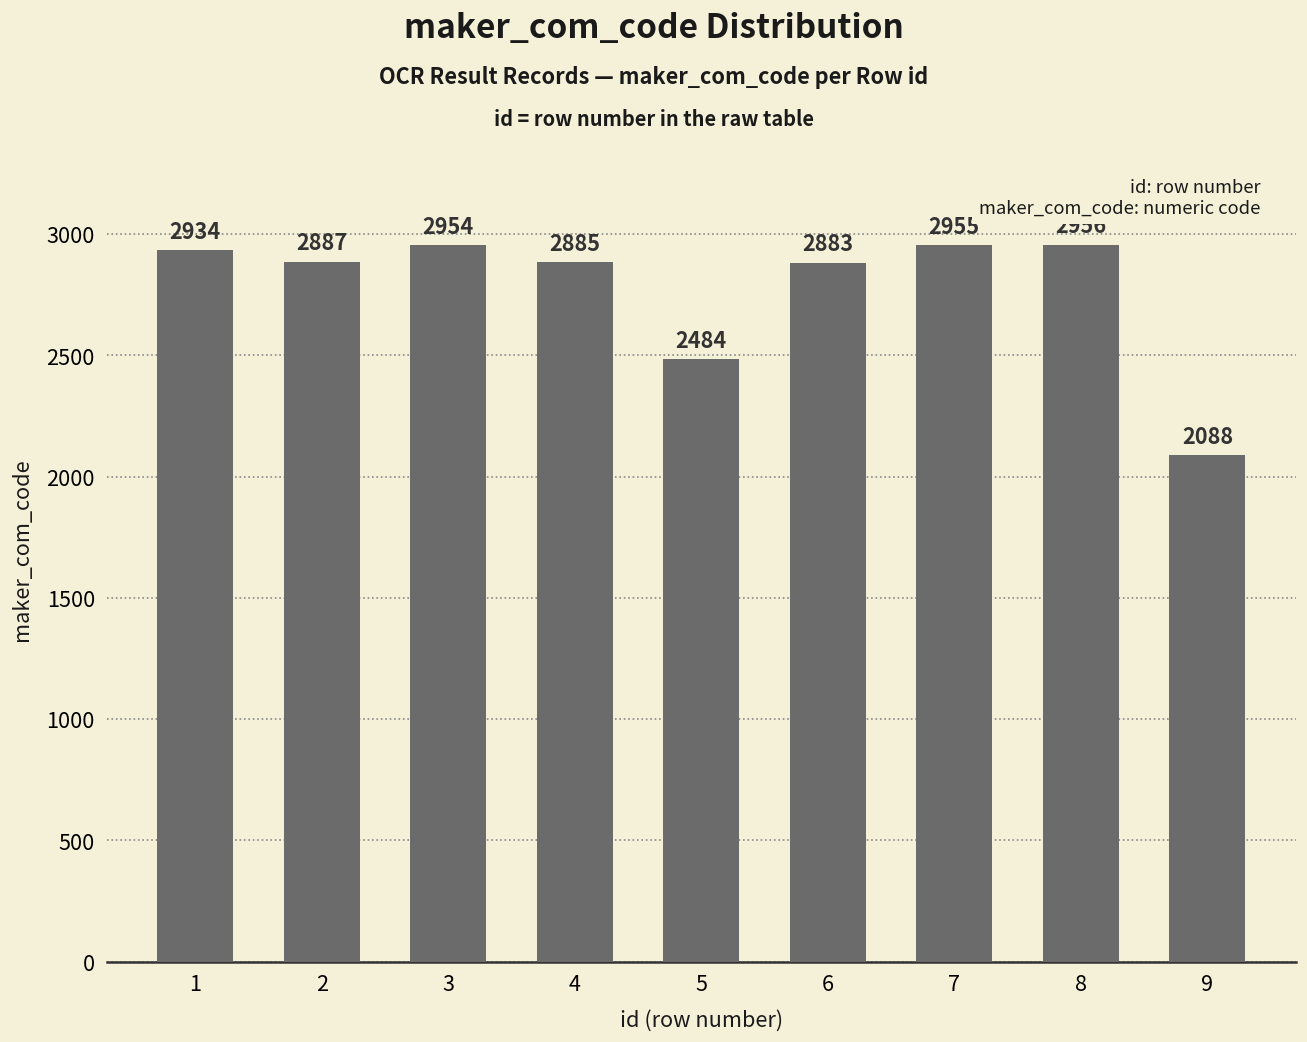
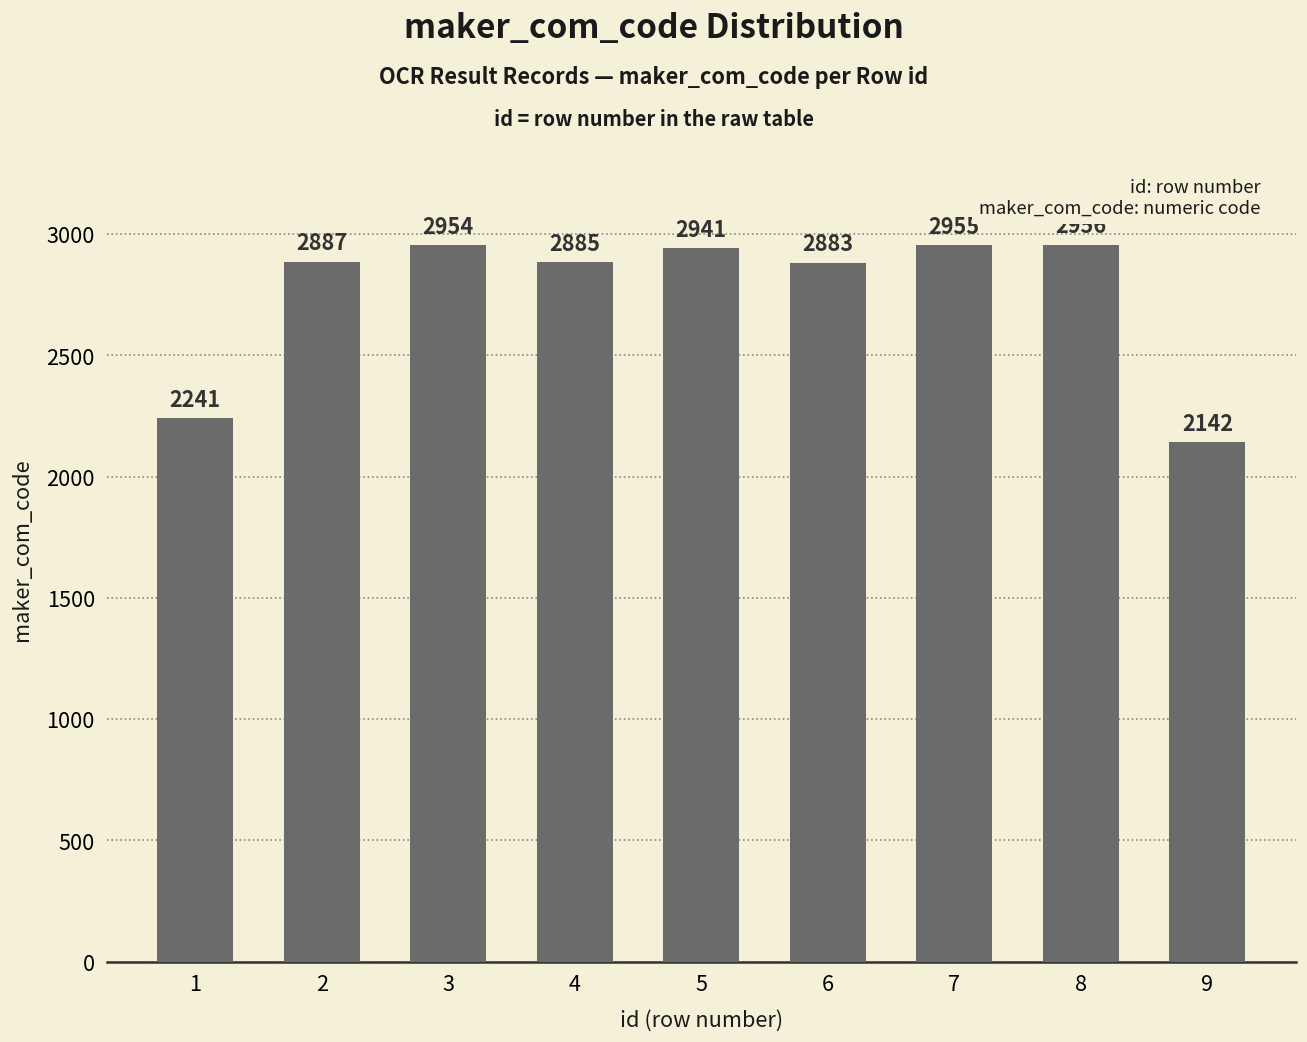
1: 2934 -> 2241
5: 2484 -> 2941
9: 2088 -> 2142
